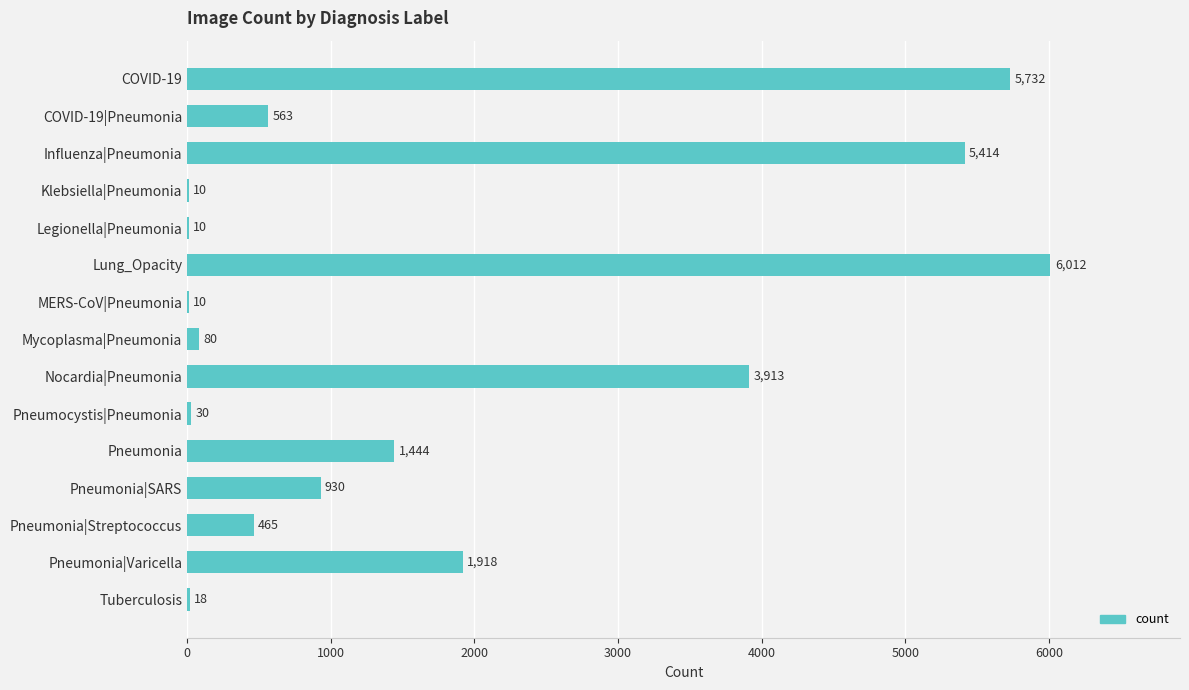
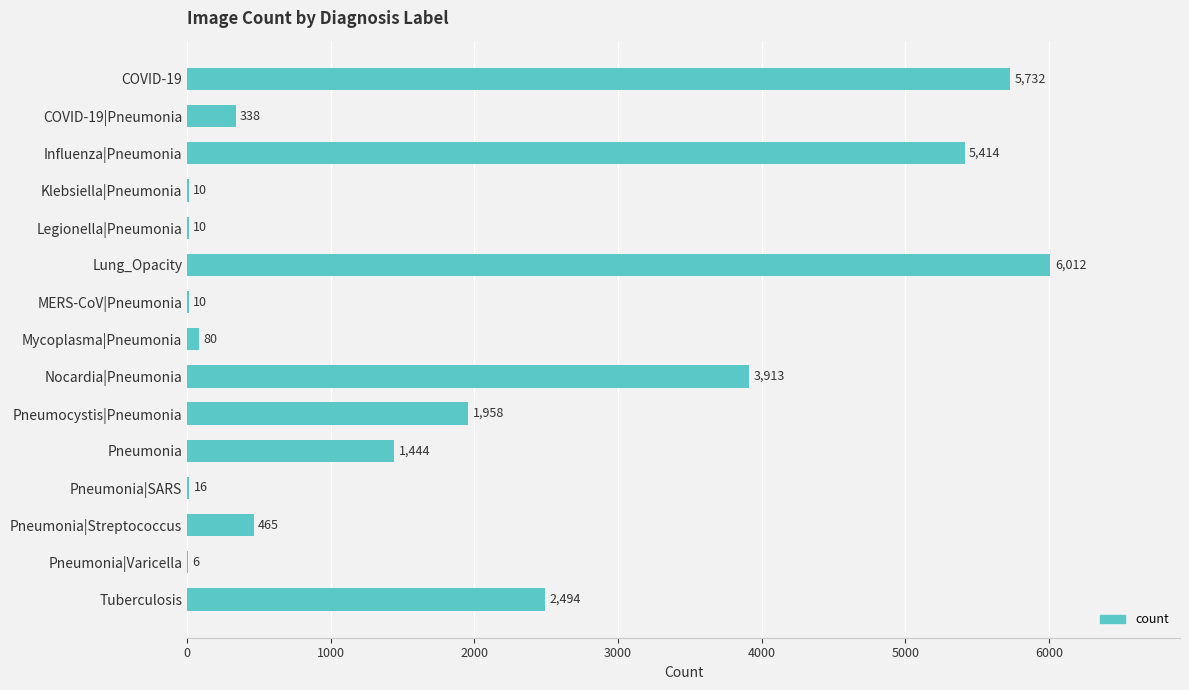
COVID-19|Pneumonia: 563 -> 338
Pneumocystis|Pneumonia: 30 -> 1,958
Pneumonia|SARS: 930 -> 16
Pneumonia|Varicella: 1,918 -> 6
Tuberculosis: 18 -> 2,494
